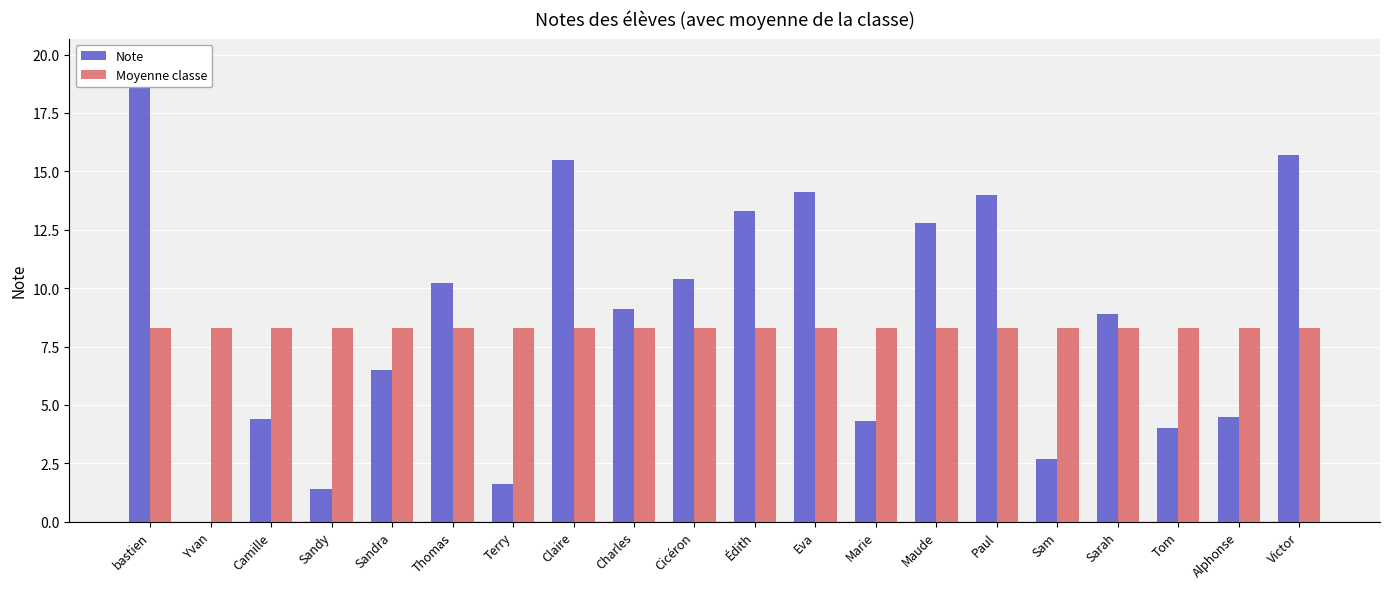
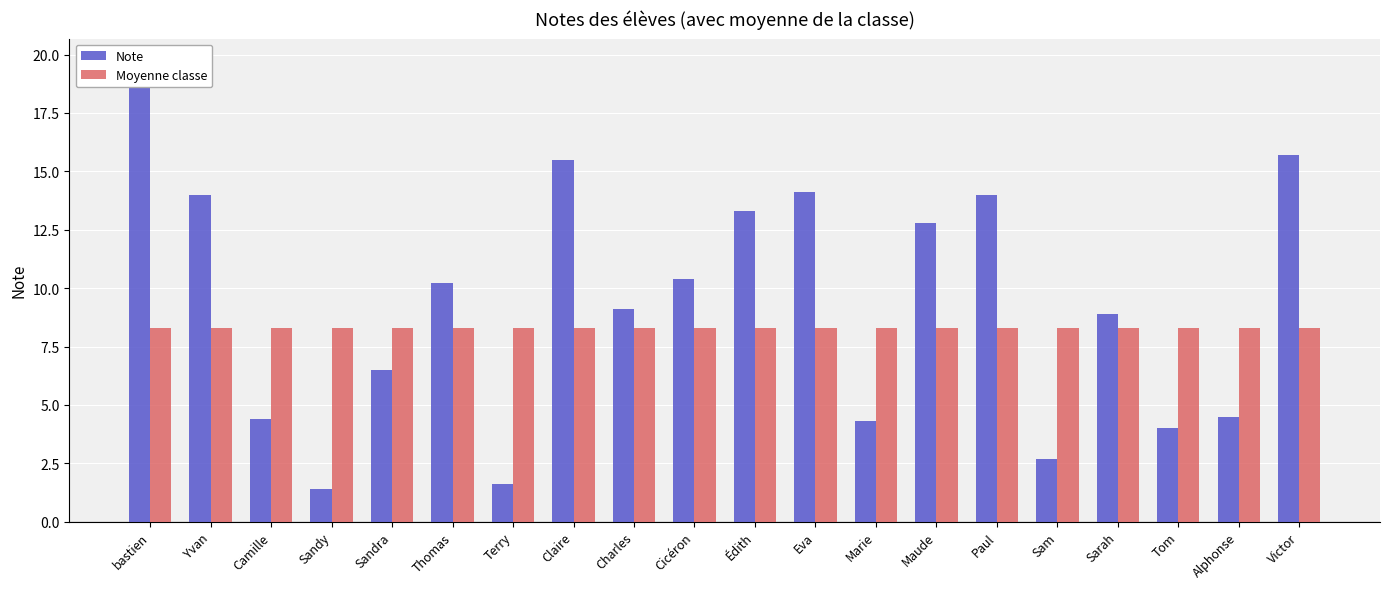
Note, Yvan: 0 -> 14
